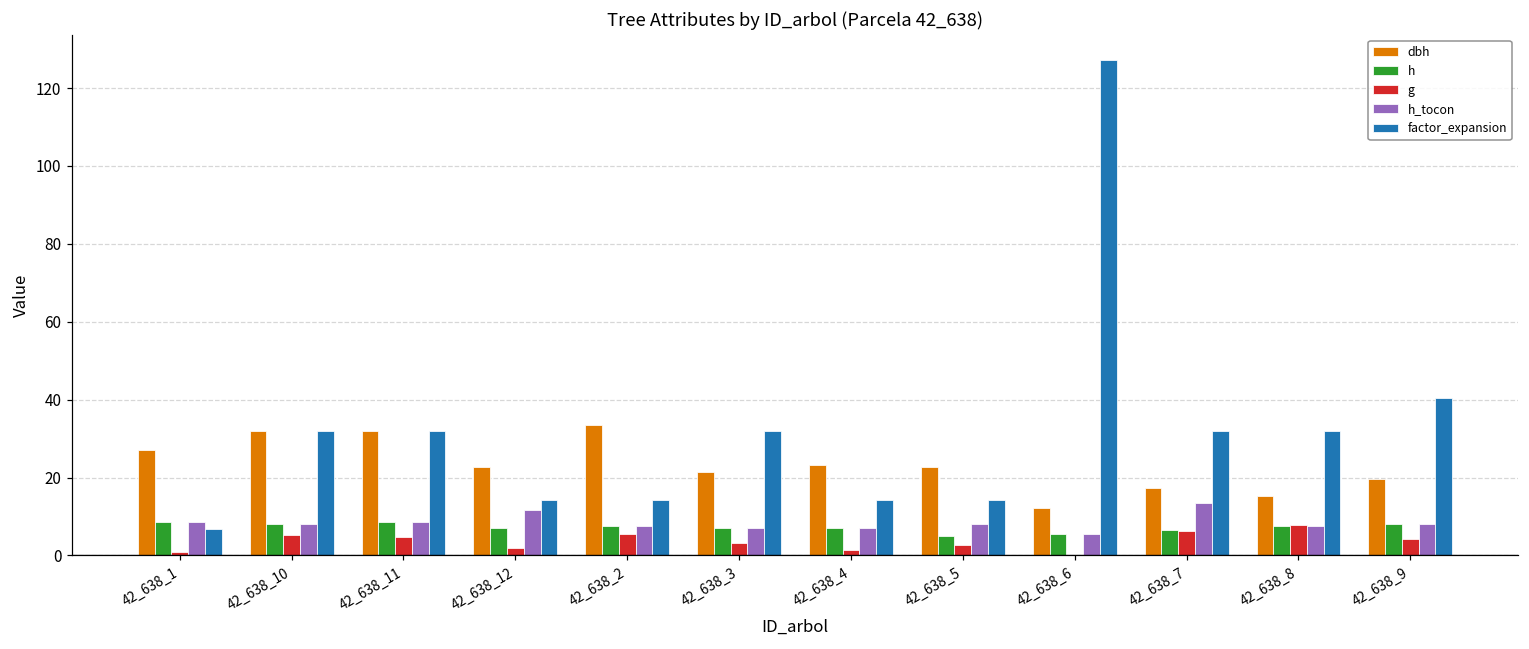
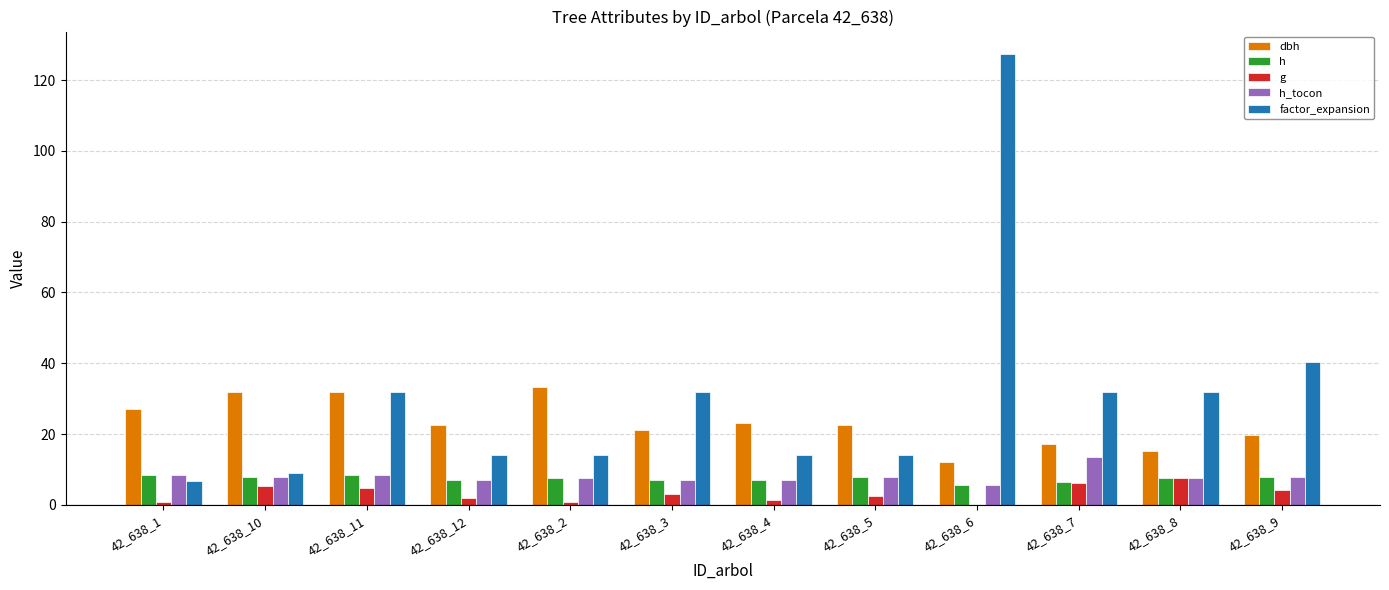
factor_expansion, 42_638_10: 32 -> 9
h_tocon, 42_638_12: 12 -> 7
g, 42_638_2: 6 -> 1
h, 42_638_5: 5 -> 8
